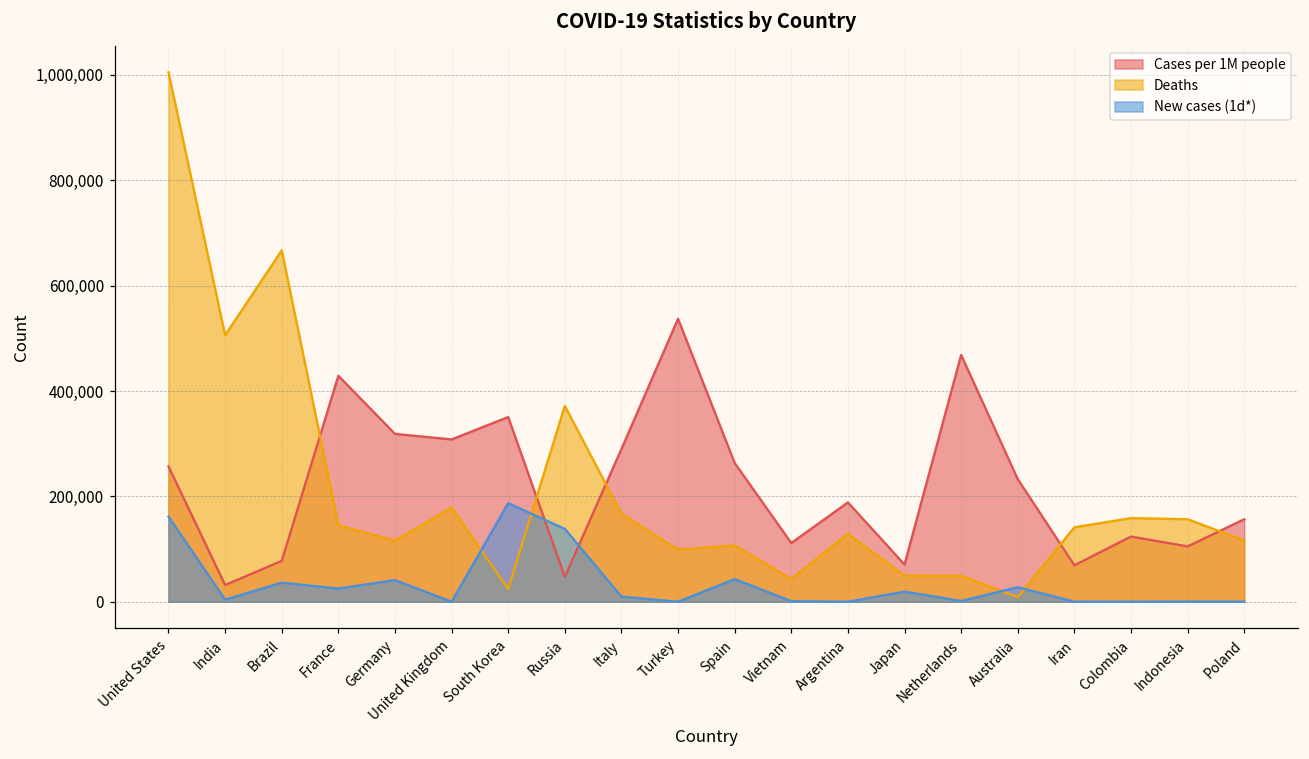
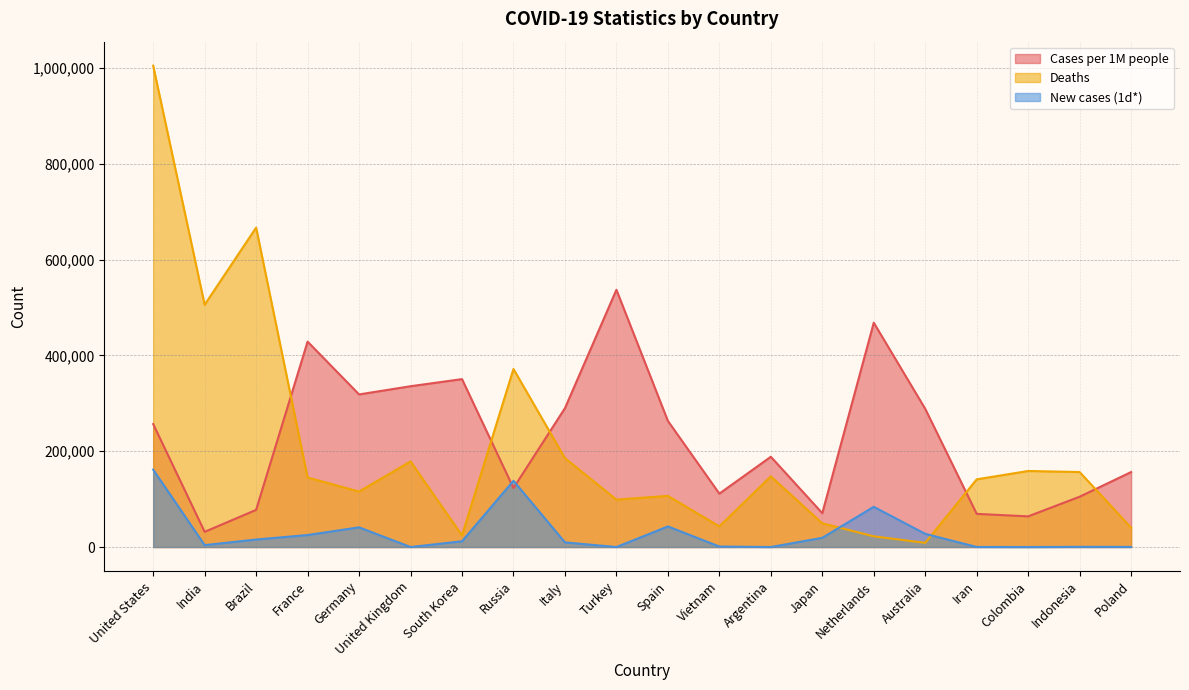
New cases (1d*), Brazil: 40,000 -> 20,000
Cases per 1M people, United Kingdom: 310,000 -> 340,000
New cases (1d*), South Korea: 190,000 -> 10,000
Cases per 1M people, Russia: 50,000 -> 120,000
Deaths, Italy: 170,000 -> 190,000
Deaths, Argentina: 130,000 -> 150,000
Deaths, Netherlands: 50,000 -> 20,000
New cases (1d*), Netherlands: 0 -> 80,000
Cases per 1M people, Australia: 230,000 -> 290,000
Cases per 1M people, Colombia: 120,000 -> 60,000
Deaths, Poland: 120,000 -> 40,000
